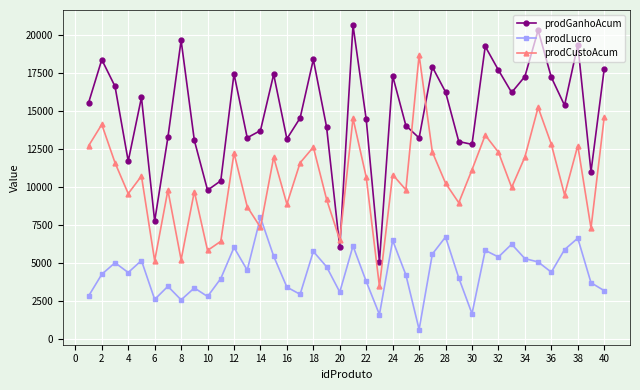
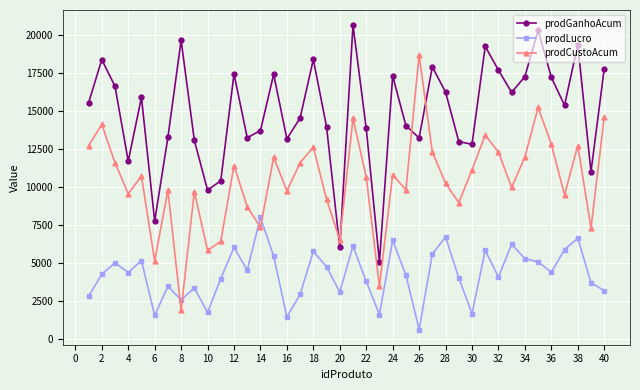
prodLucro, 6: 2600 -> 1600
prodCustoAcum, 8: 5200 -> 1900
prodLucro, 10: 2800 -> 1800
prodCustoAcum, 12: 12200 -> 11400
prodLucro, 16: 3400 -> 1500
prodCustoAcum, 16: 8900 -> 9700
prodGanhoAcum, 22: 14400 -> 13900
prodLucro, 32: 5400 -> 4100
